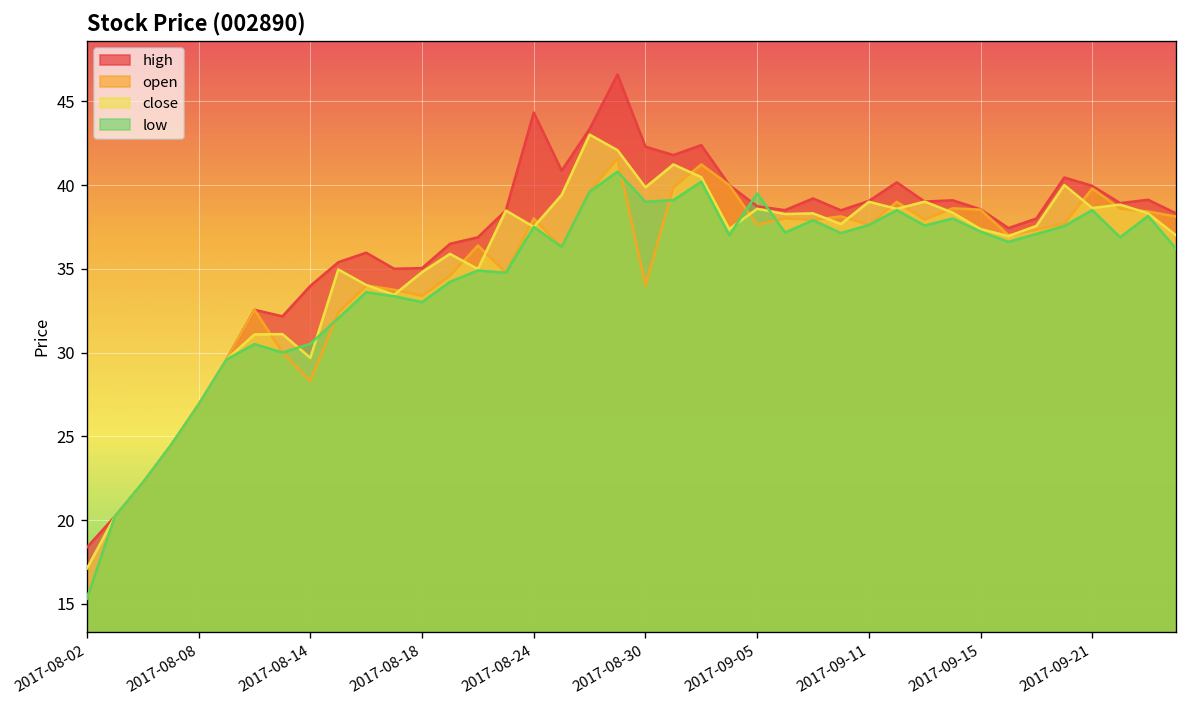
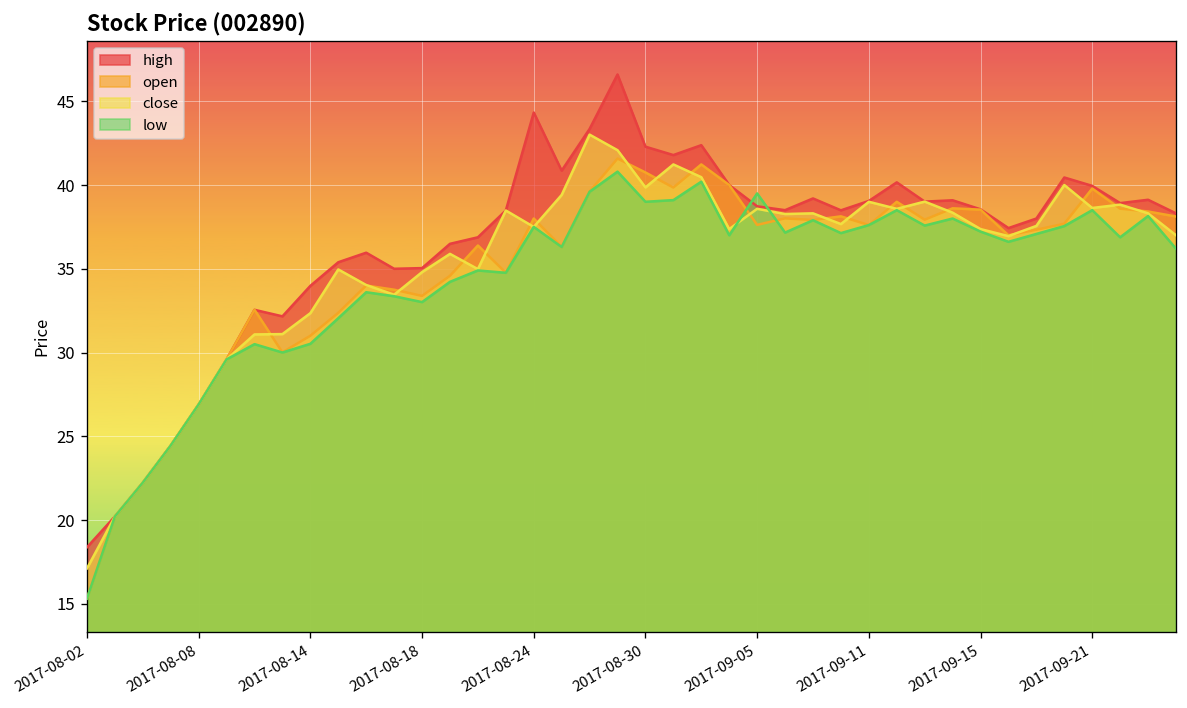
open, 2017-08-14: 28.3 -> 31.0
close, 2017-08-14: 29.7 -> 32.4
open, 2017-08-30: 34.0 -> 40.8
